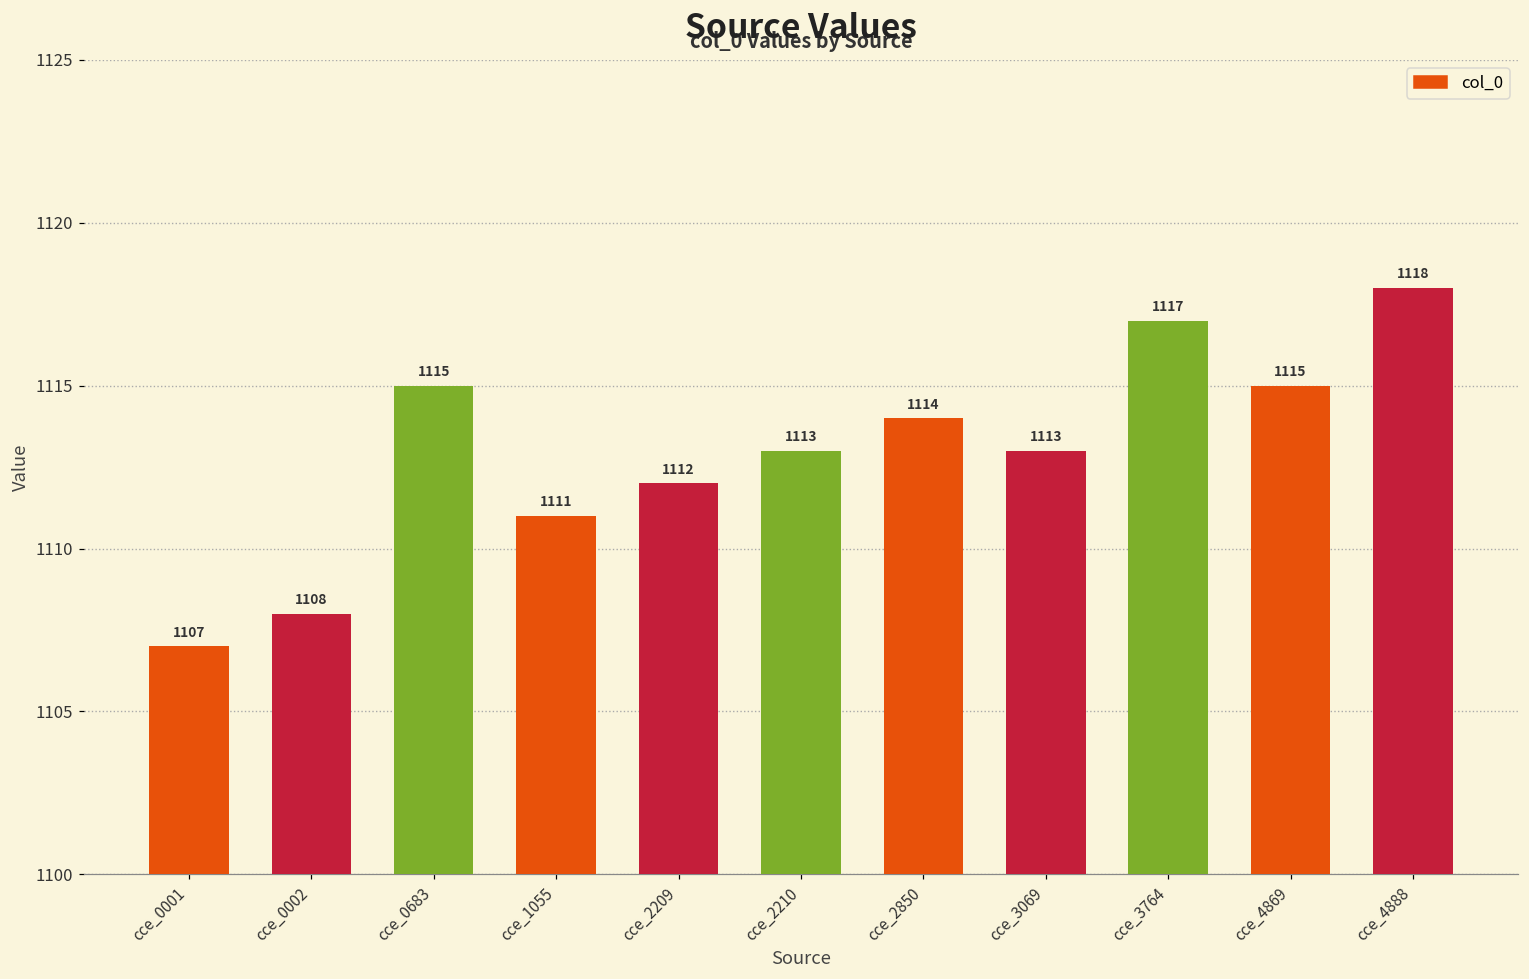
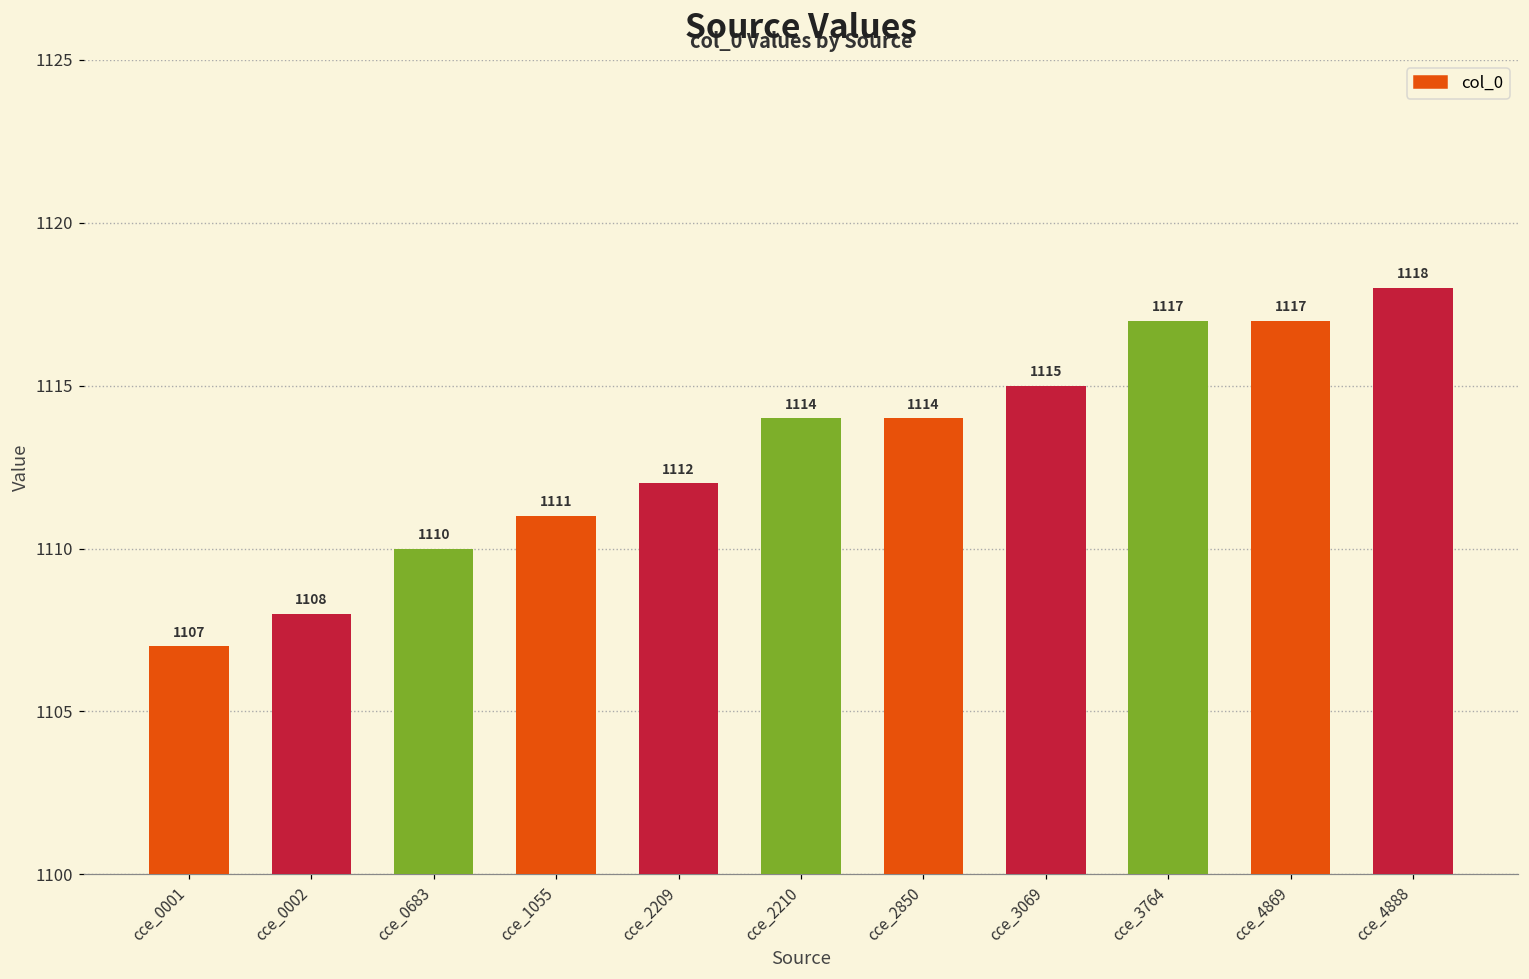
cce_0683: 1115 -> 1110
cce_2210: 1113 -> 1114
cce_3069: 1113 -> 1115
cce_4869: 1115 -> 1117
